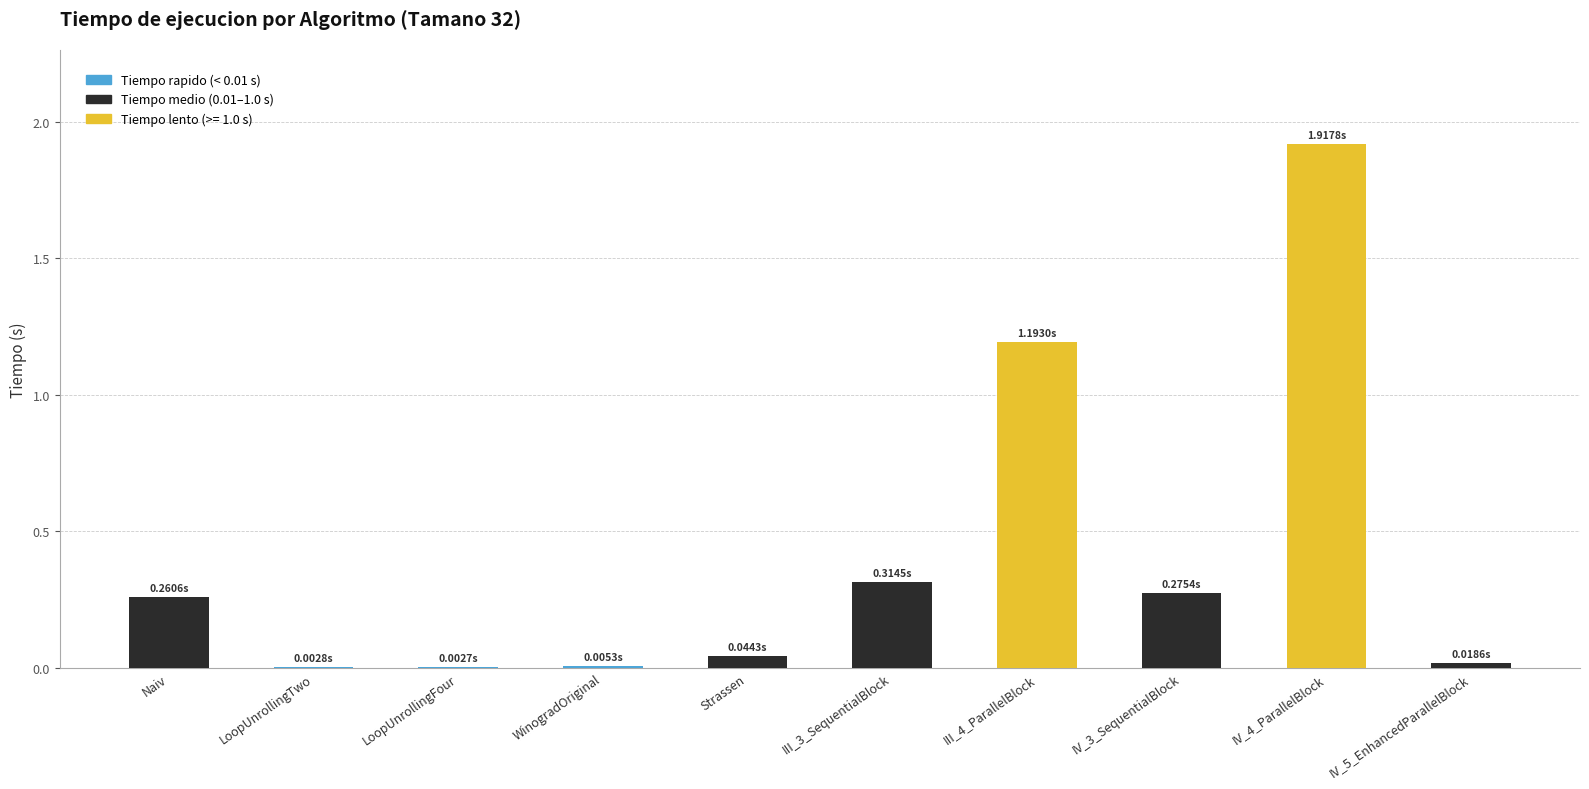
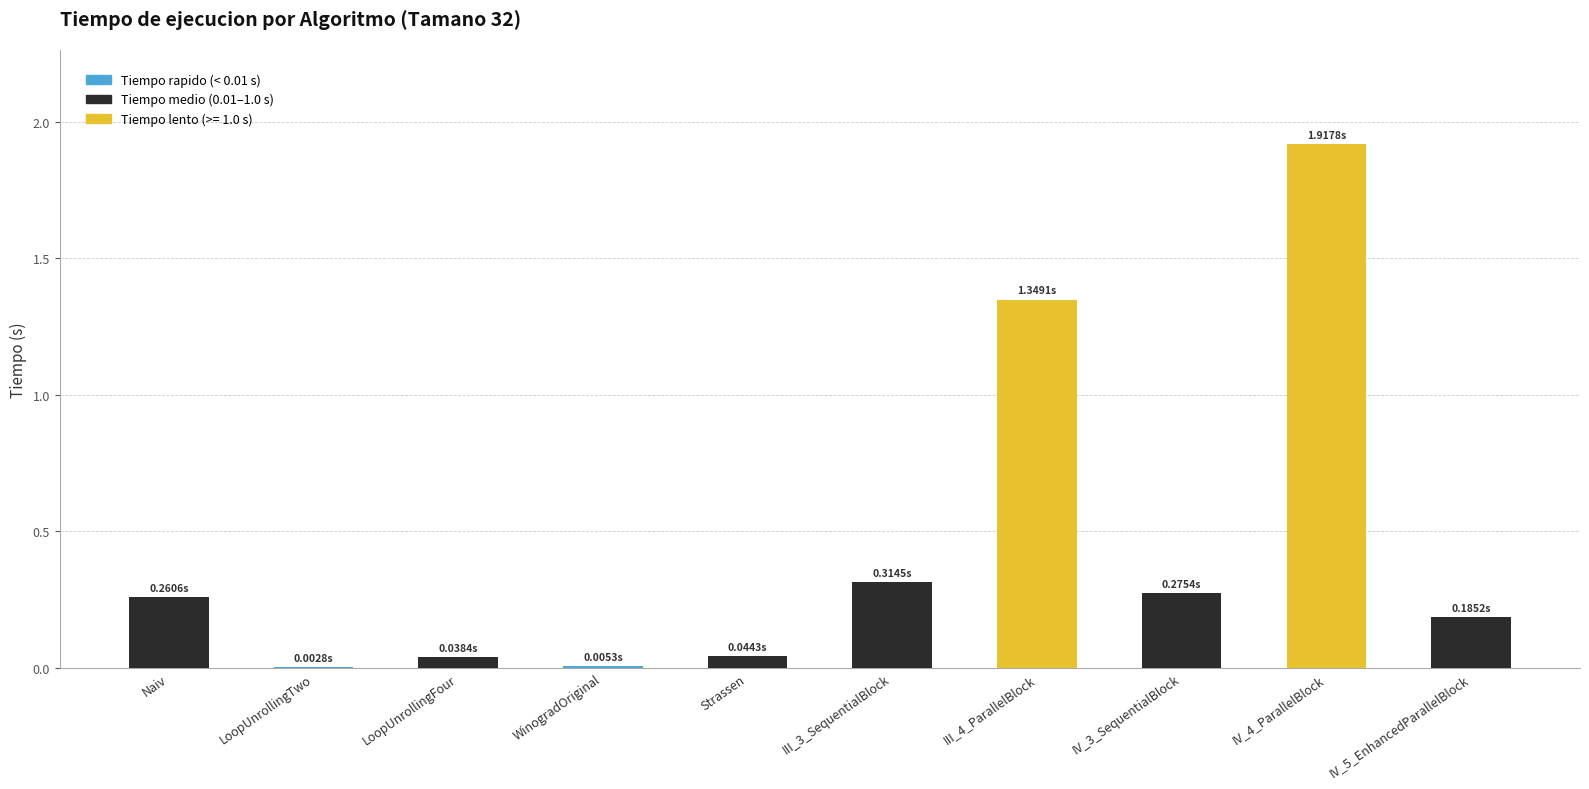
LoopUnrollingFour: 0.0027s -> 0.0384s
III_4_ParallelBlock: 1.1930s -> 1.3491s
IV_5_EnhancedParallelBlock: 0.0186s -> 0.1852s
